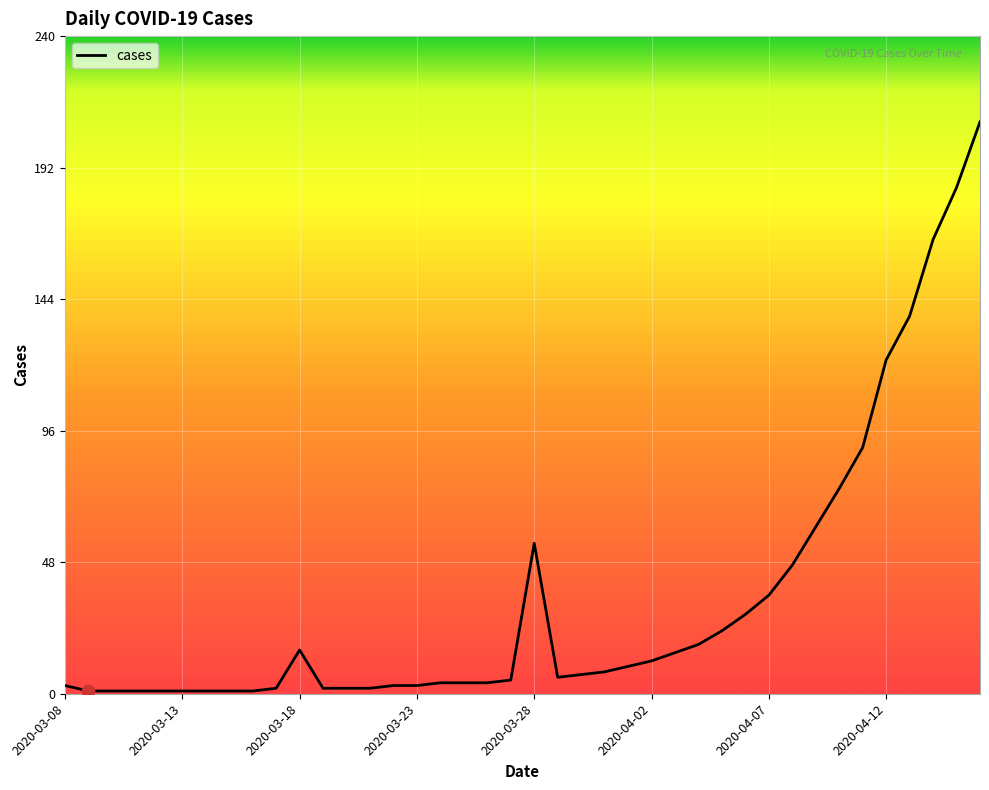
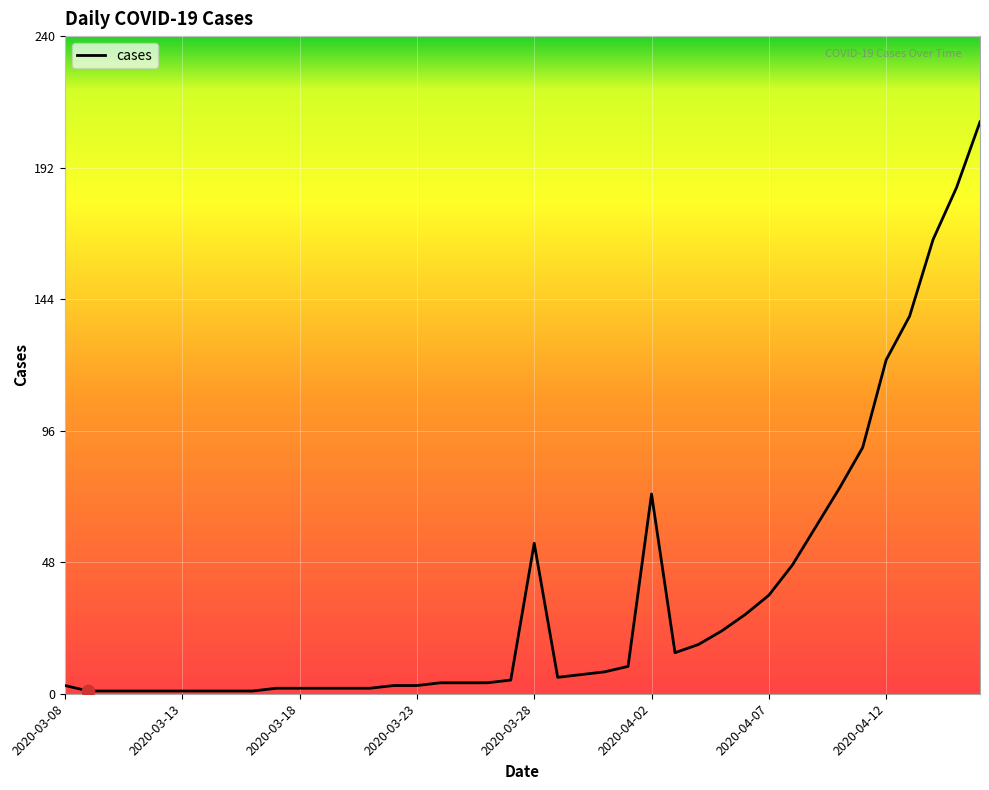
cases, 2020-03-18: 16 -> 2
cases, 2020-04-02: 12 -> 73
